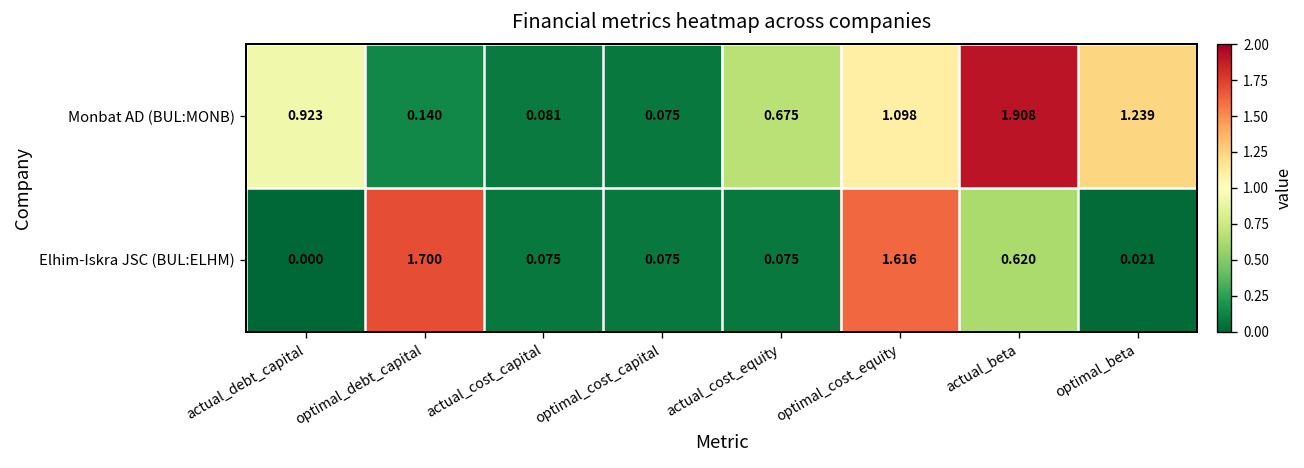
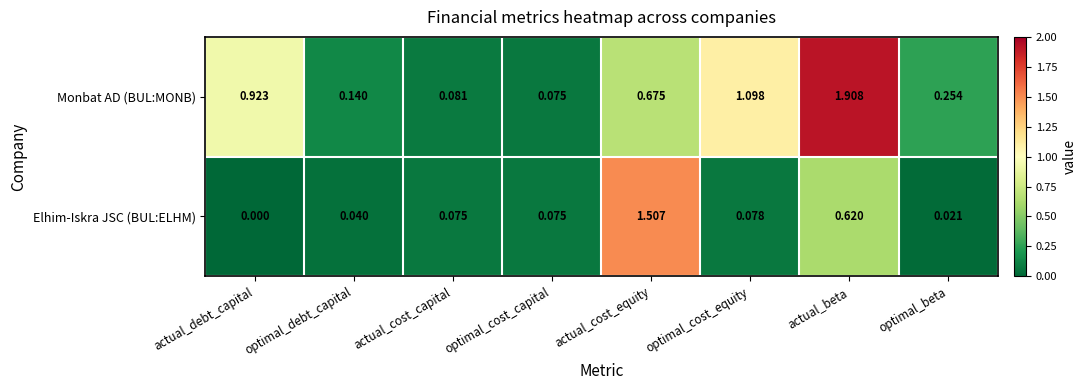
Monbat AD (BUL:MONB), optimal_beta: 1.239 -> 0.254
Elhim-Iskra JSC (BUL:ELHM), optimal_debt_capital: 1.700 -> 0.040
Elhim-Iskra JSC (BUL:ELHM), actual_cost_equity: 0.075 -> 1.507
Elhim-Iskra JSC (BUL:ELHM), optimal_cost_equity: 1.616 -> 0.078
